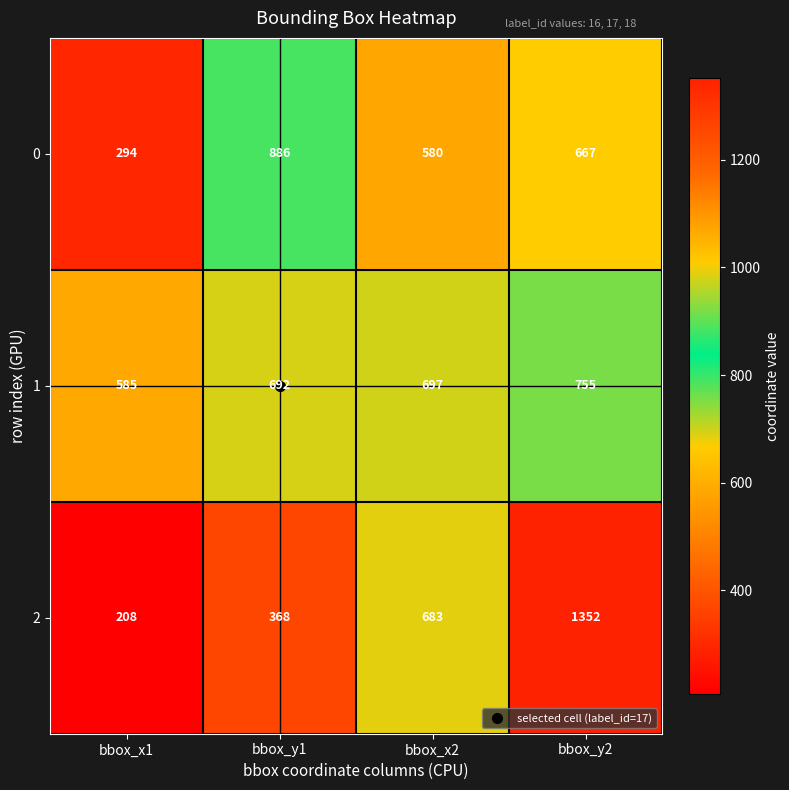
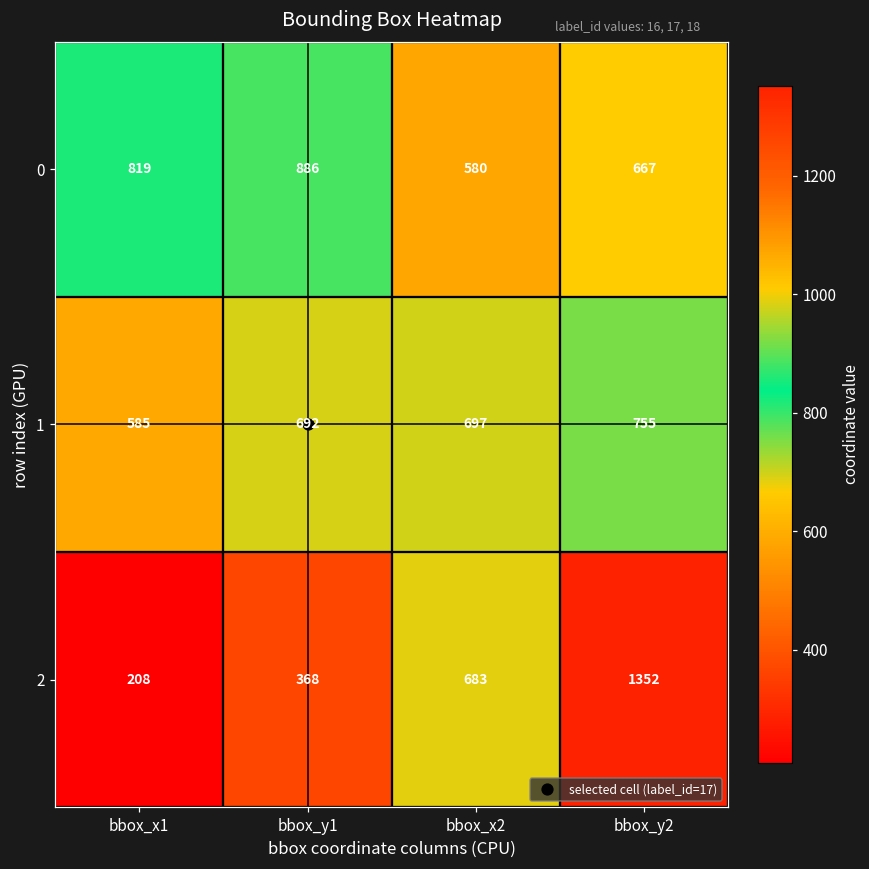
0, bbox_x1: 294 -> 819
